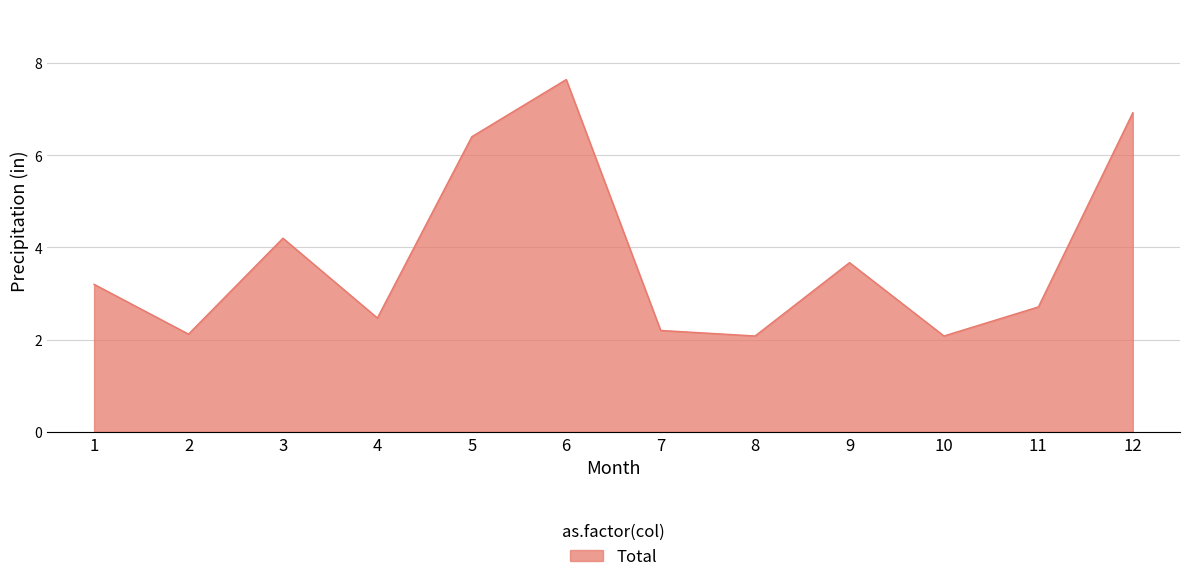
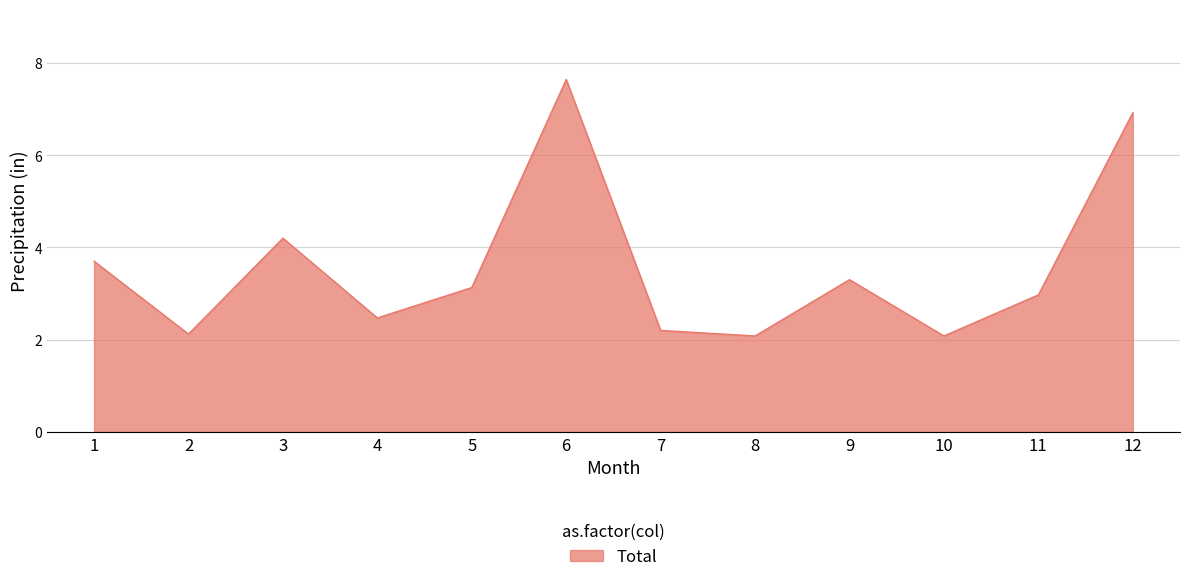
1: 3.2 -> 3.7
5: 6.4 -> 3.1
9: 3.7 -> 3.3
11: 2.7 -> 3.0
